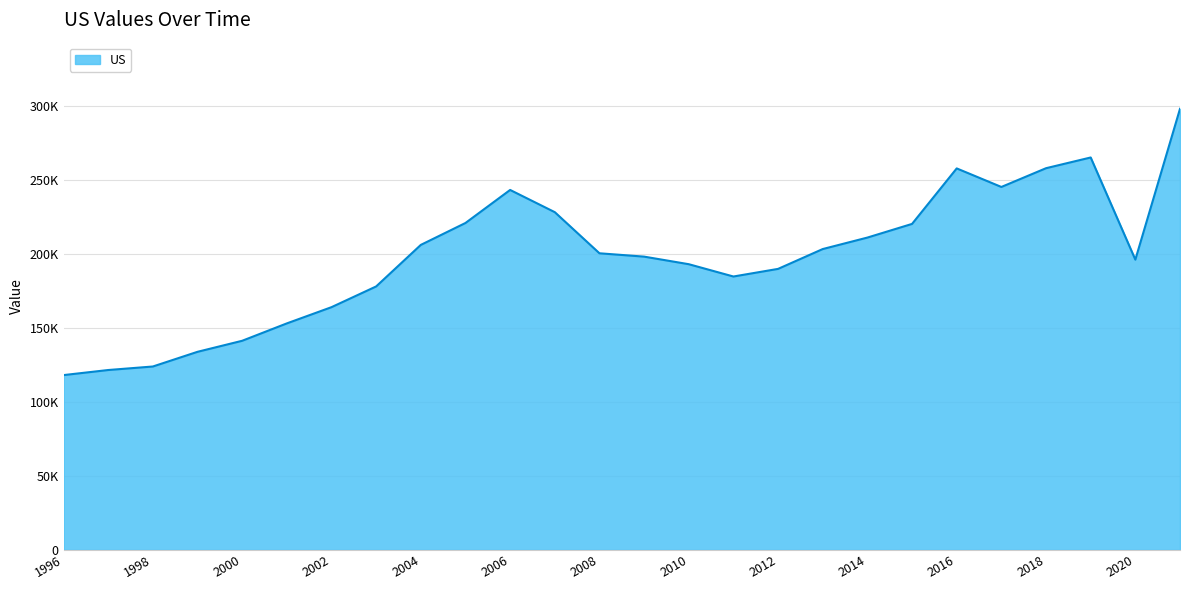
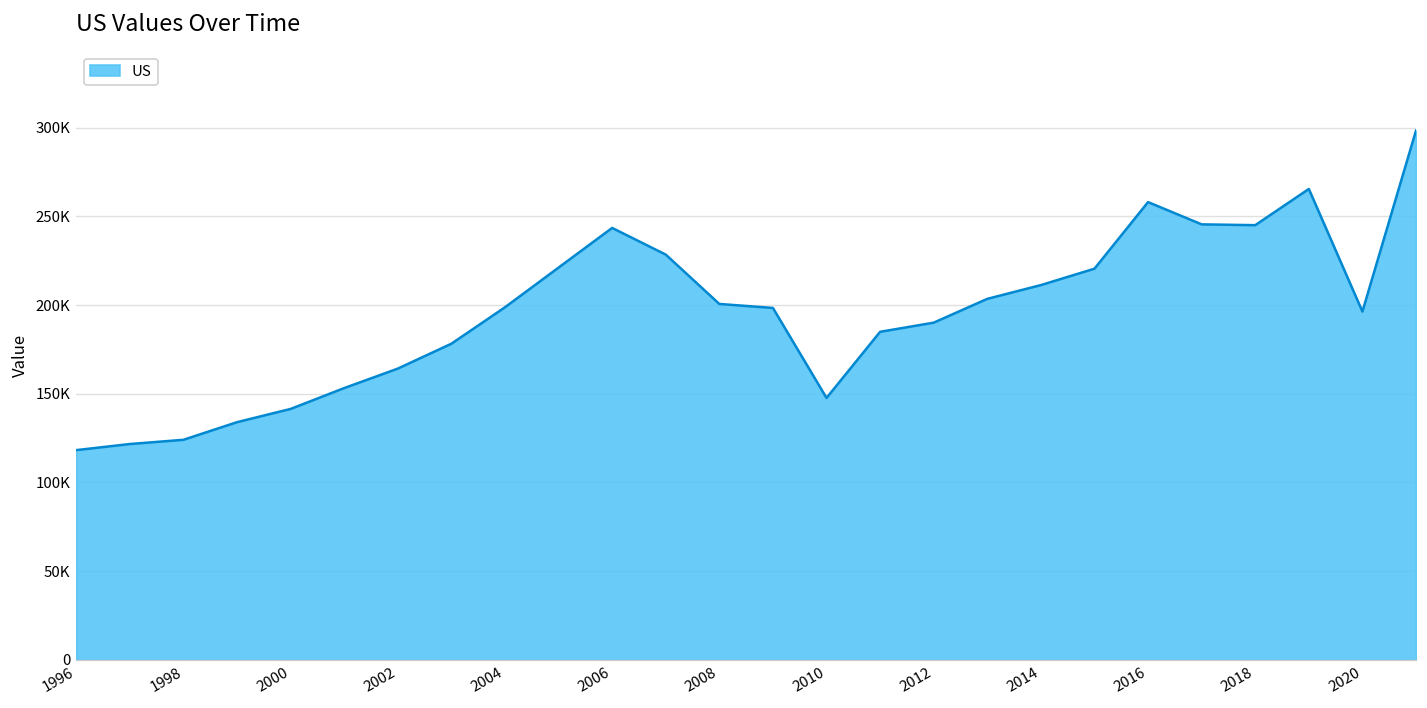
2004: 206000 -> 199000
2010: 193000 -> 148000
2018: 258000 -> 245000
